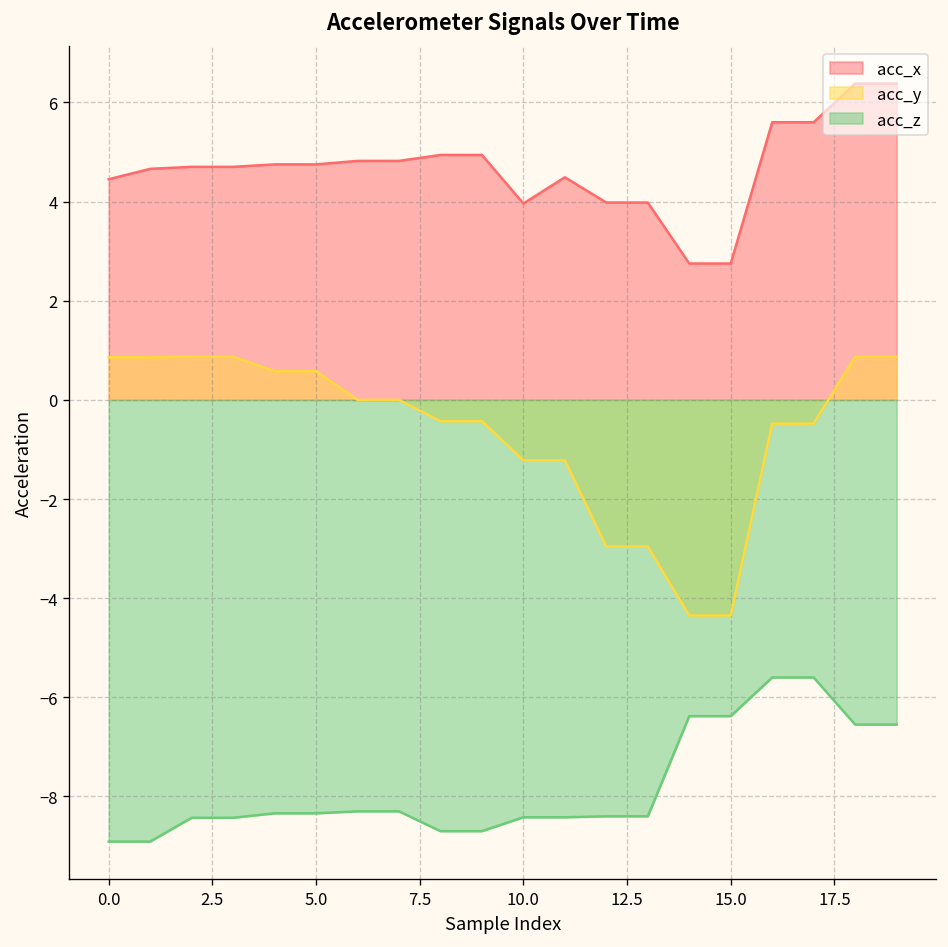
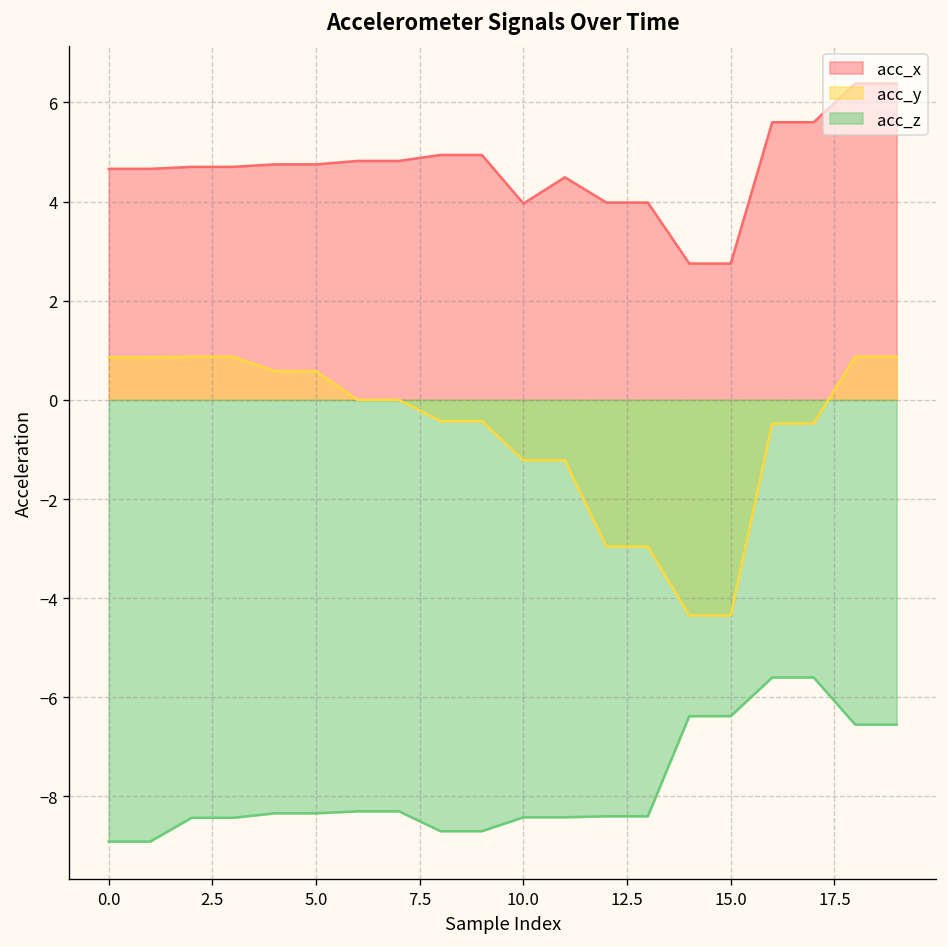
acc_x, 0.0: 4.5 -> 4.7
